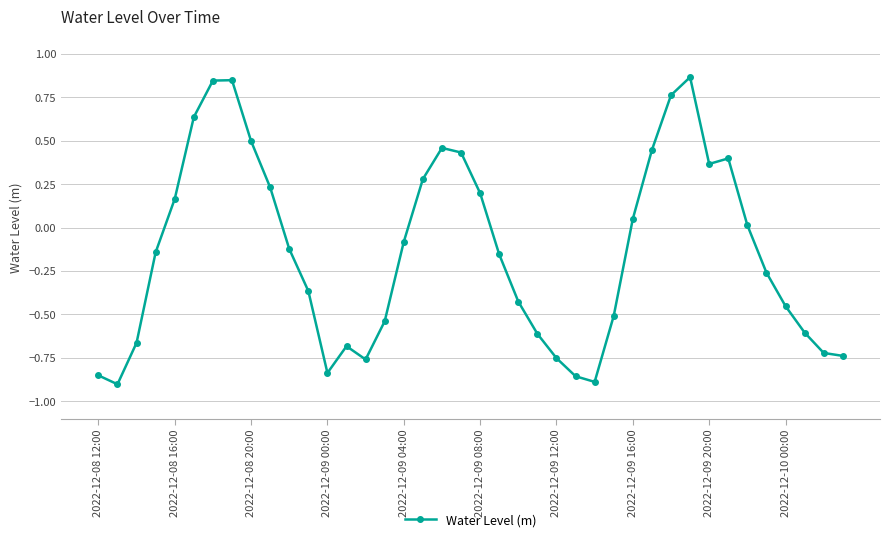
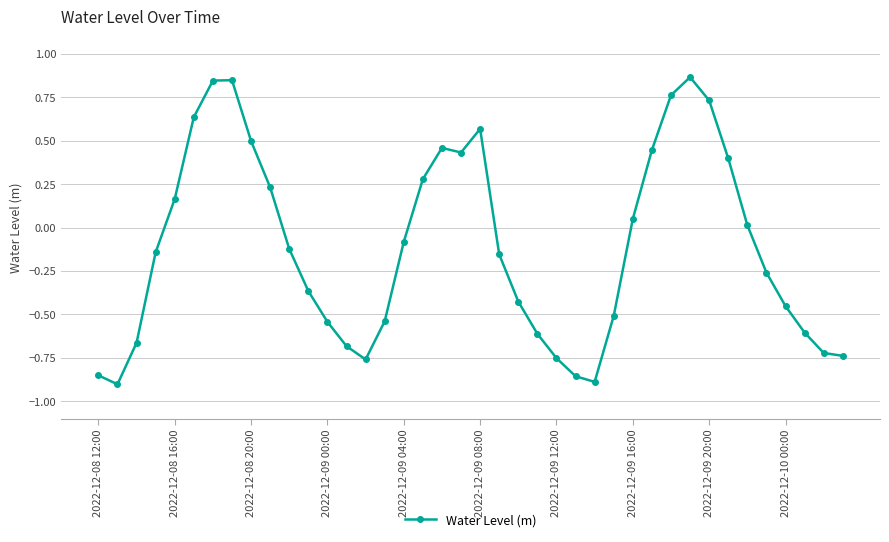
2022-12-09 00:00: -0.84 -> -0.54
2022-12-09 08:00: 0.20 -> 0.57
2022-12-09 20:00: 0.37 -> 0.73
